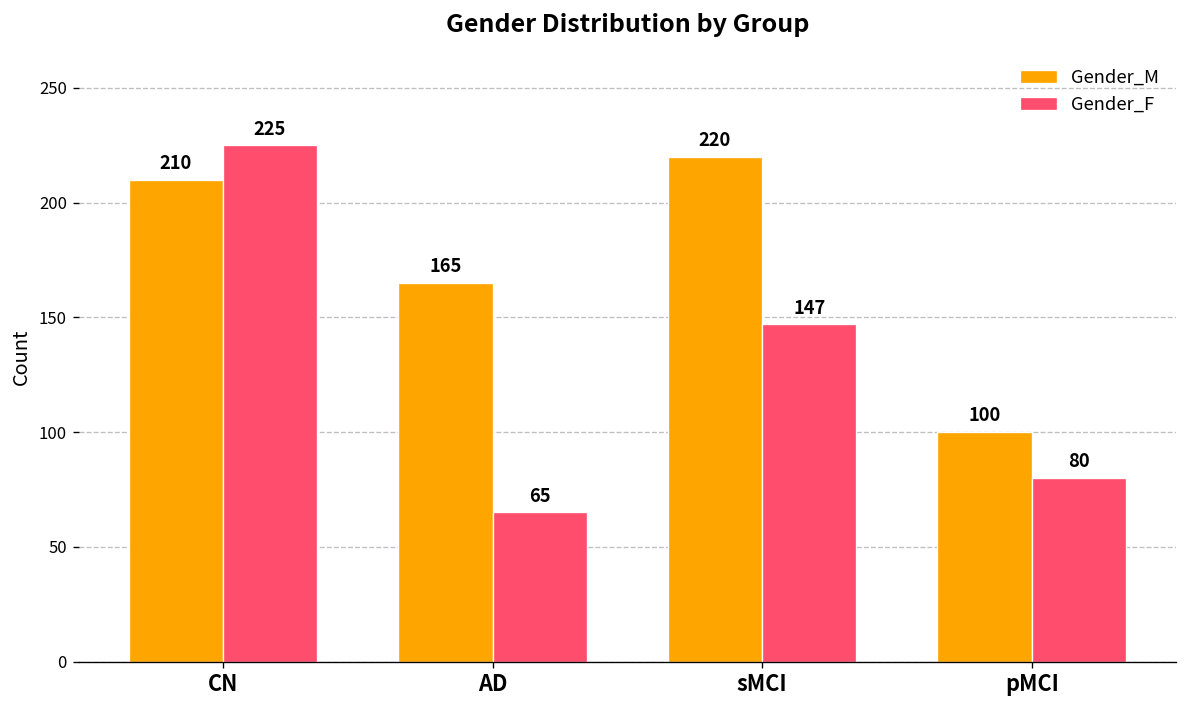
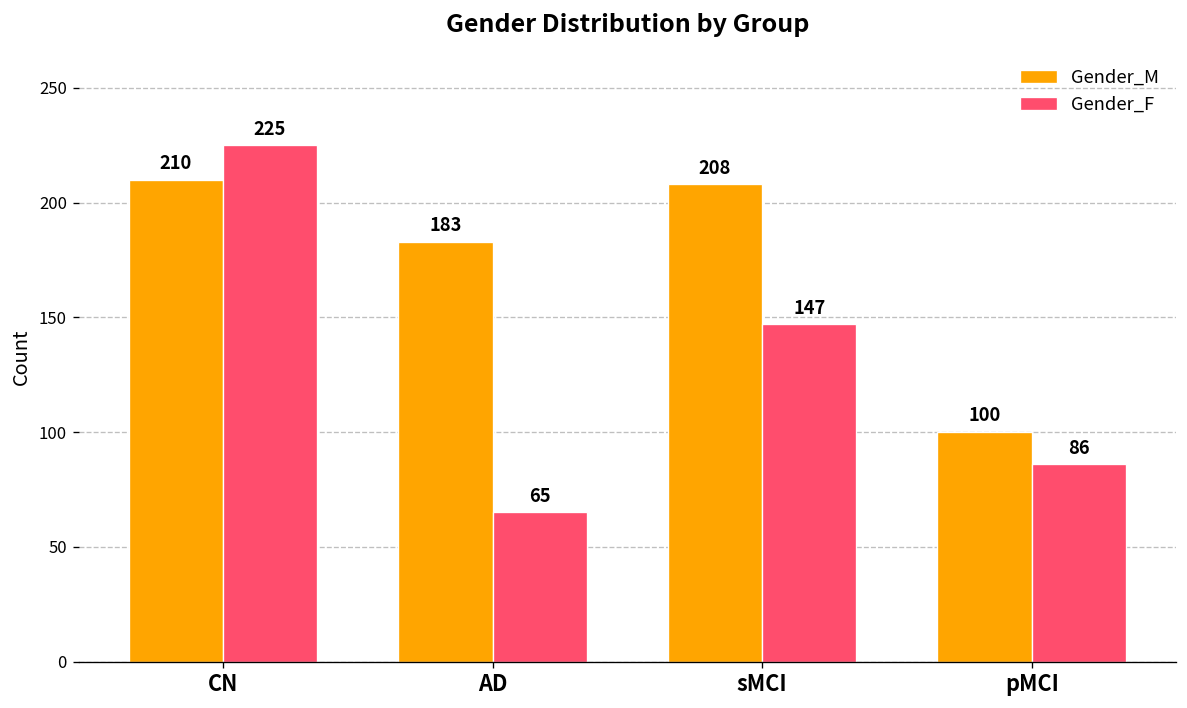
Gender_M, AD: 165 -> 183
Gender_M, sMCI: 220 -> 208
Gender_F, pMCI: 80 -> 86
